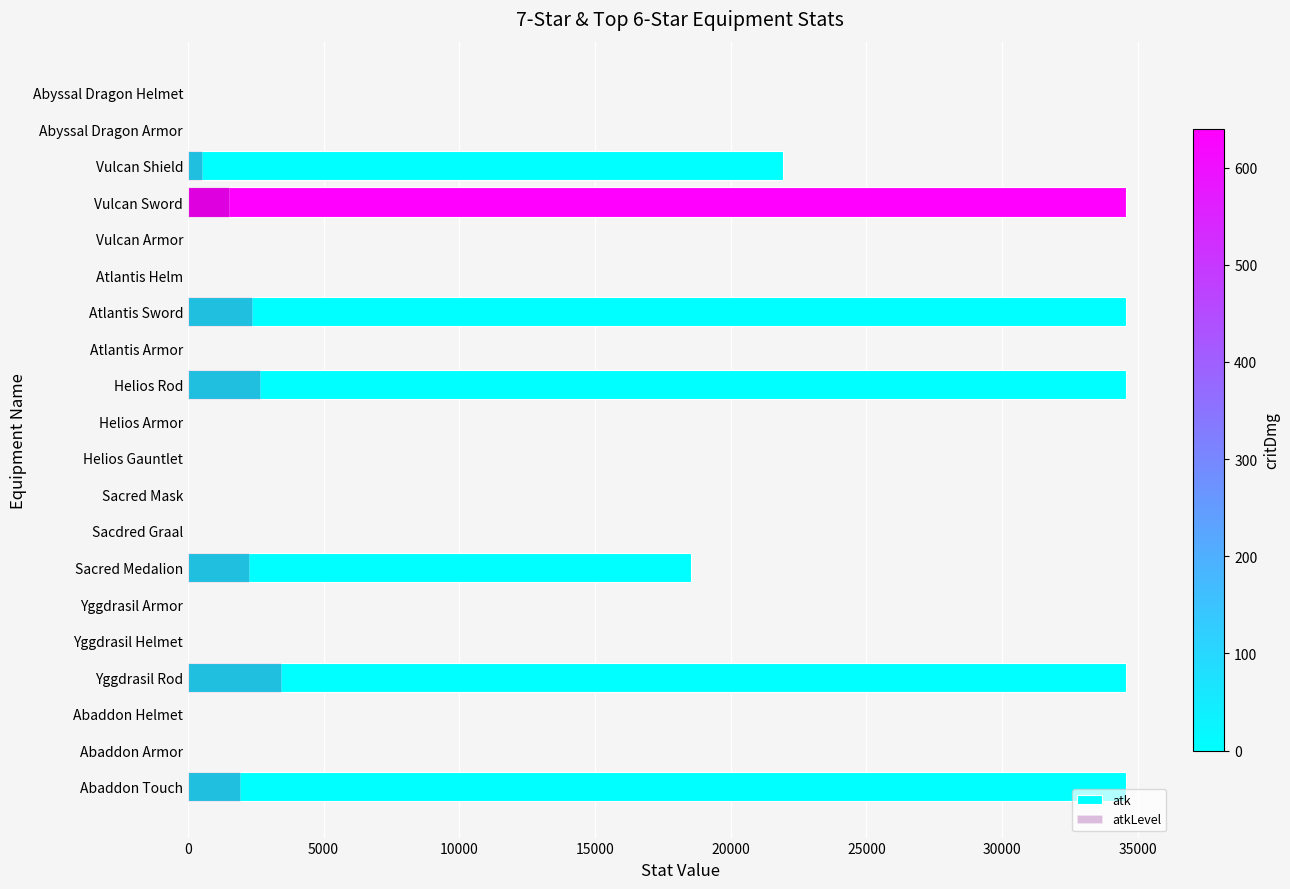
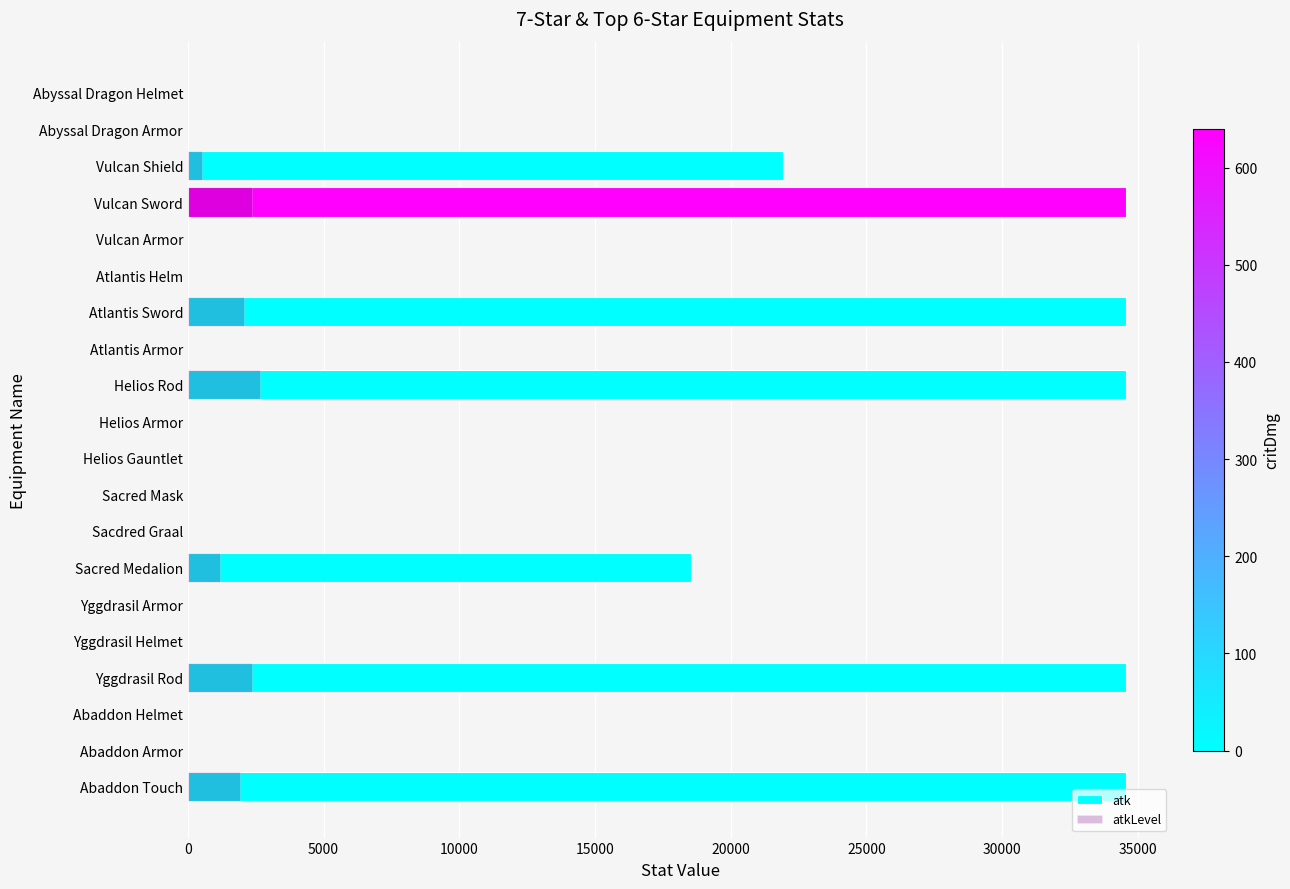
atkLevel, Vulcan Sword: 1500 -> 2400
atkLevel, Atlantis Sword: 2400 -> 2100
atkLevel, Sacred Medalion: 2300 -> 1200
atkLevel, Yggdrasil Rod: 3400 -> 2400
